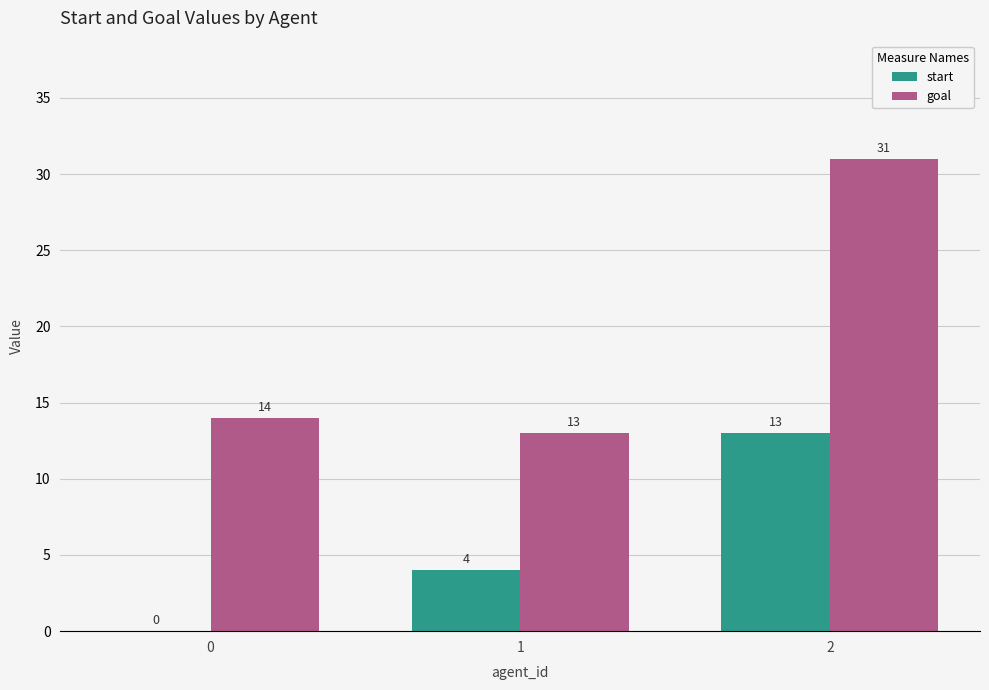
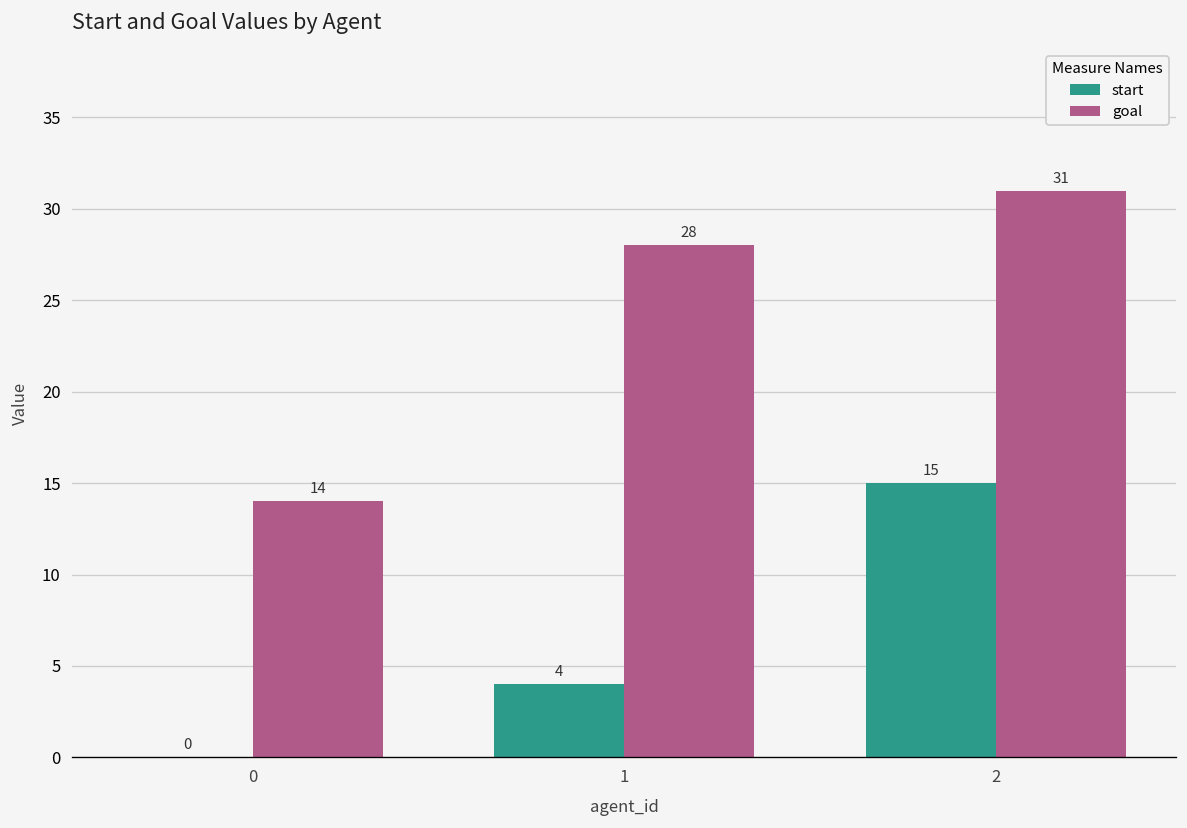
goal, 1: 13 -> 28
start, 2: 13 -> 15
